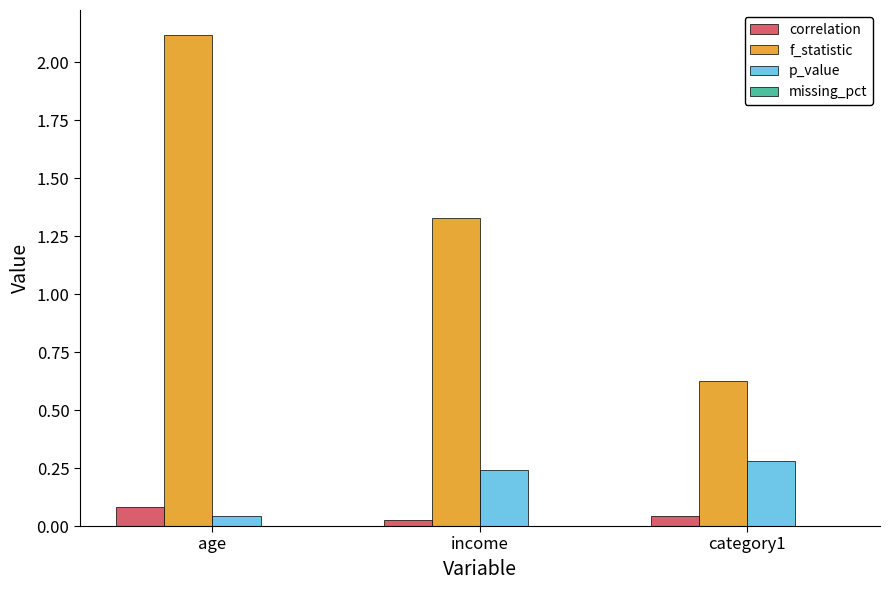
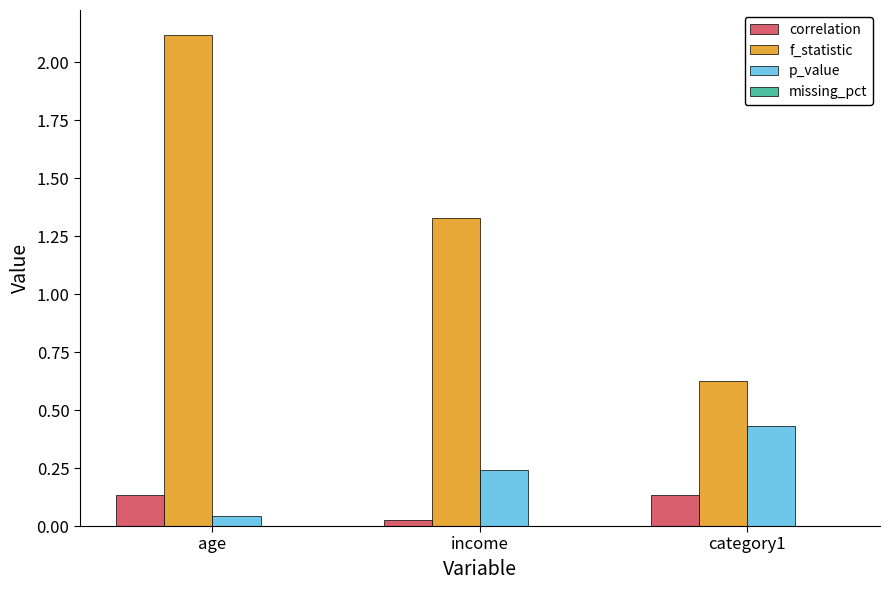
correlation, age: 0.08 -> 0.13
correlation, category1: 0.04 -> 0.13
p_value, category1: 0.28 -> 0.43
